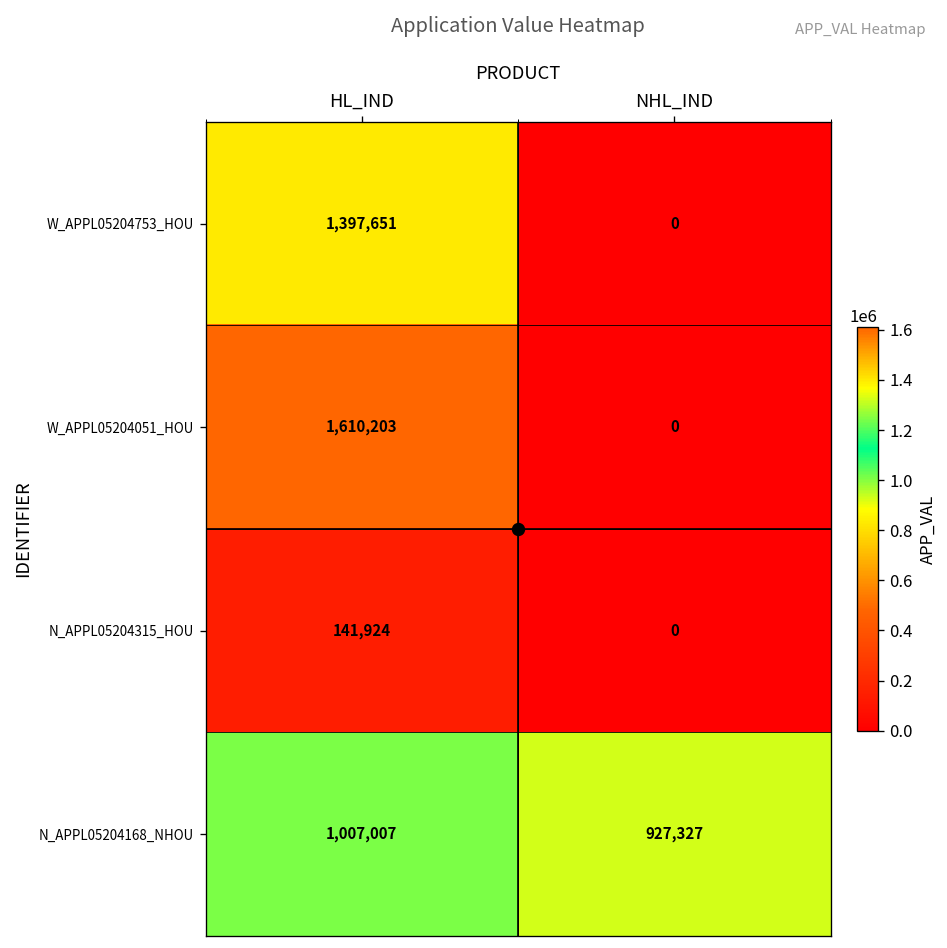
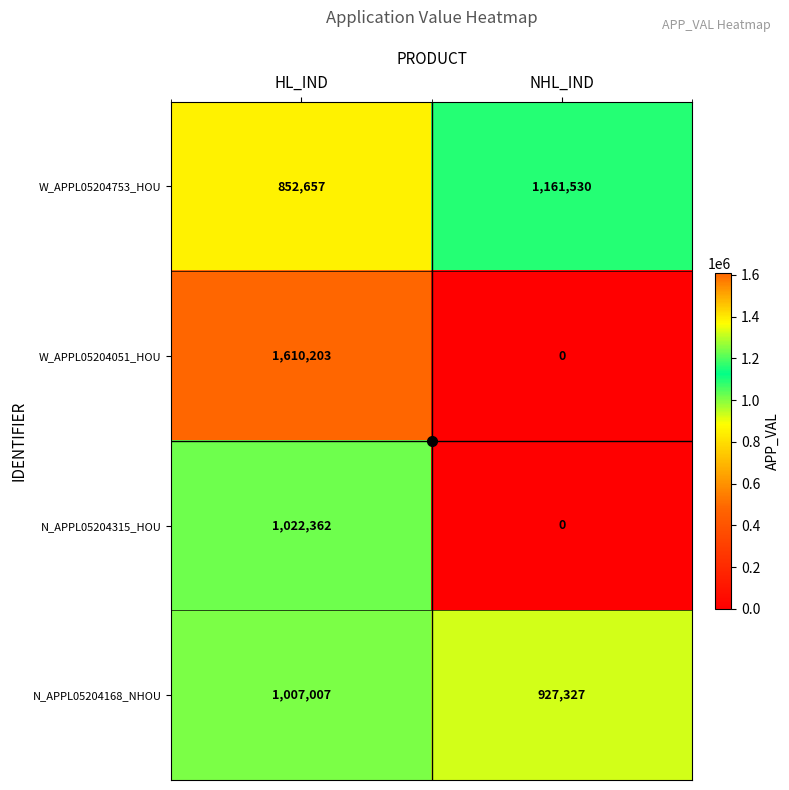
W_APPL05204753_HOU, HL_IND: 1,397,651 -> 852,657
W_APPL05204753_HOU, NHL_IND: 0 -> 1,161,530
N_APPL05204315_HOU, HL_IND: 141,924 -> 1,022,362
